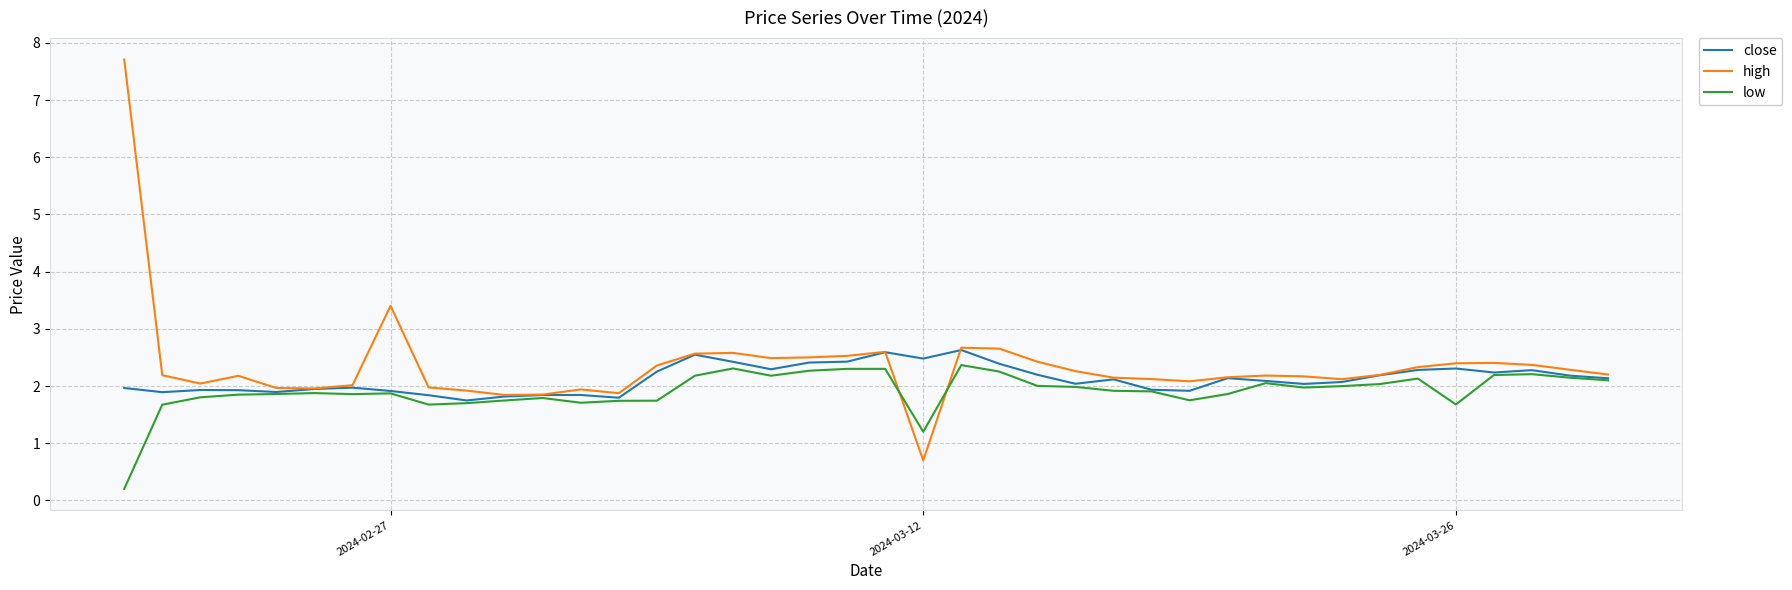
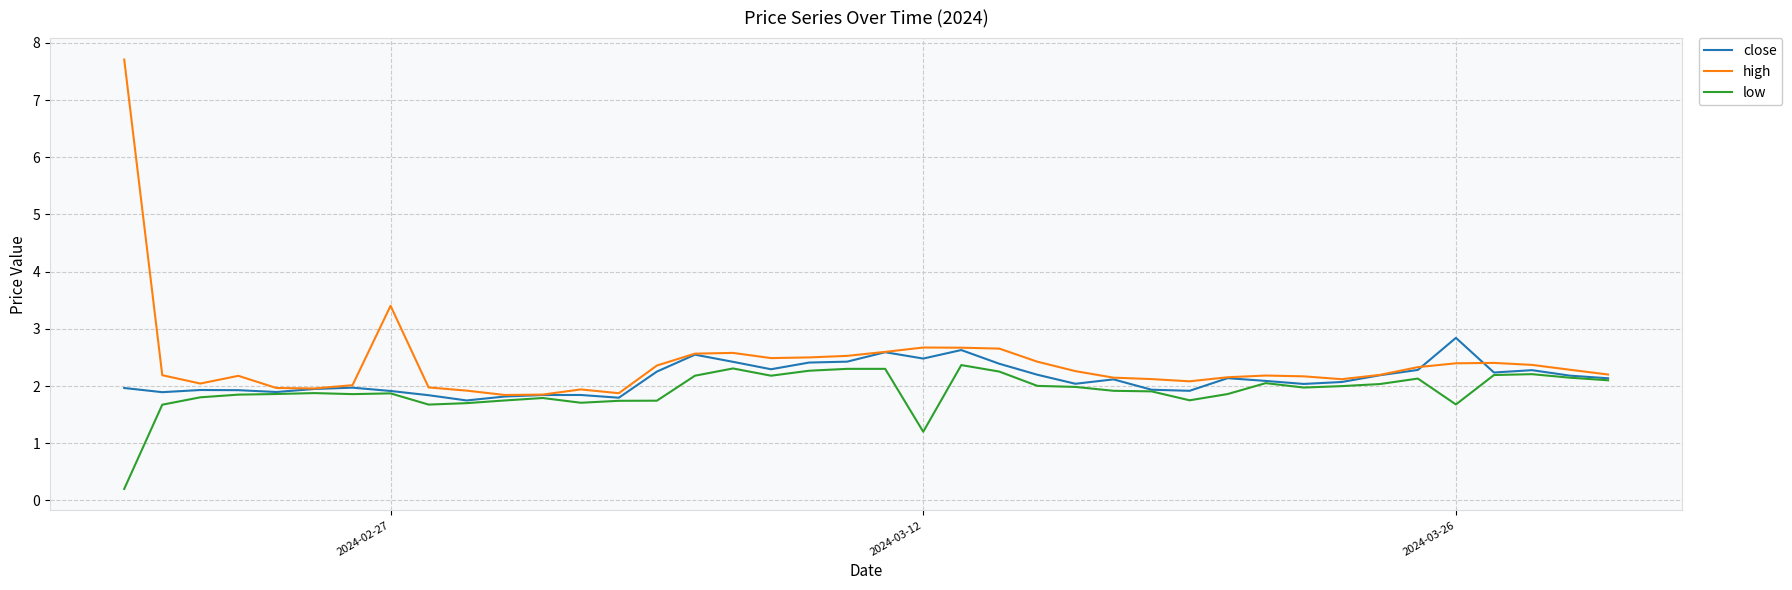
high, 2024-03-12: 0.7 -> 2.7
close, 2024-03-26: 2.3 -> 2.8
